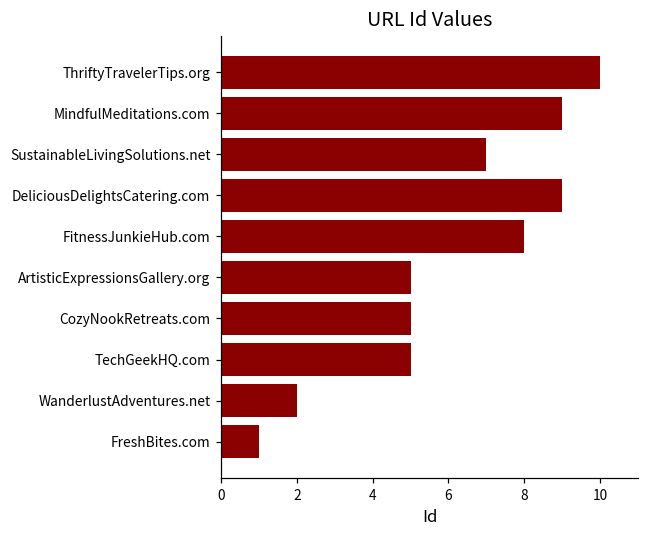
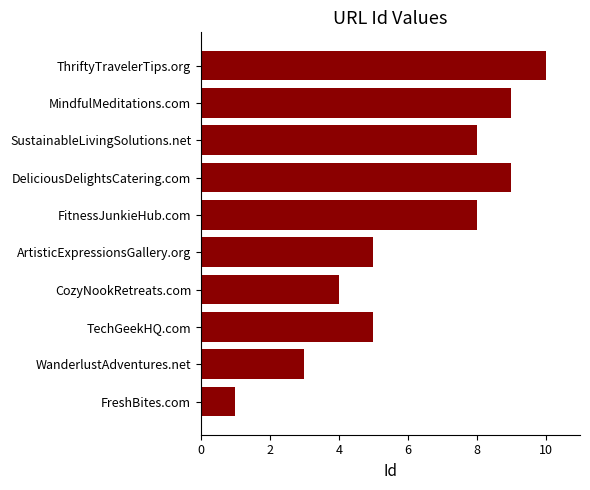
SustainableLivingSolutions.net: 7 -> 8
CozyNookRetreats.com: 5 -> 4
WanderlustAdventures.net: 2 -> 3
